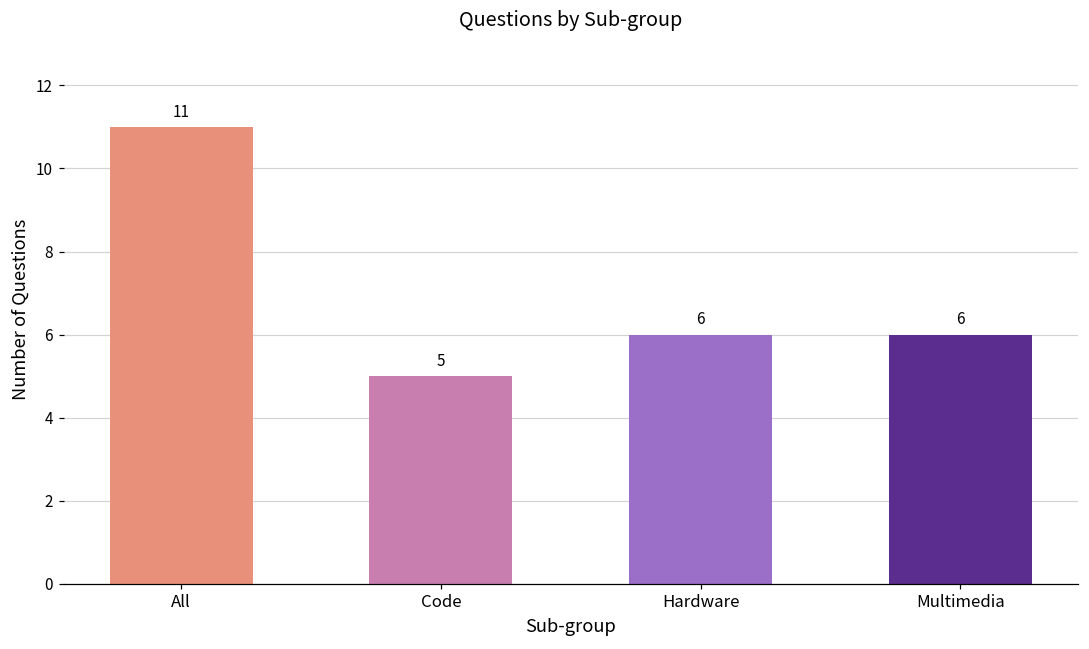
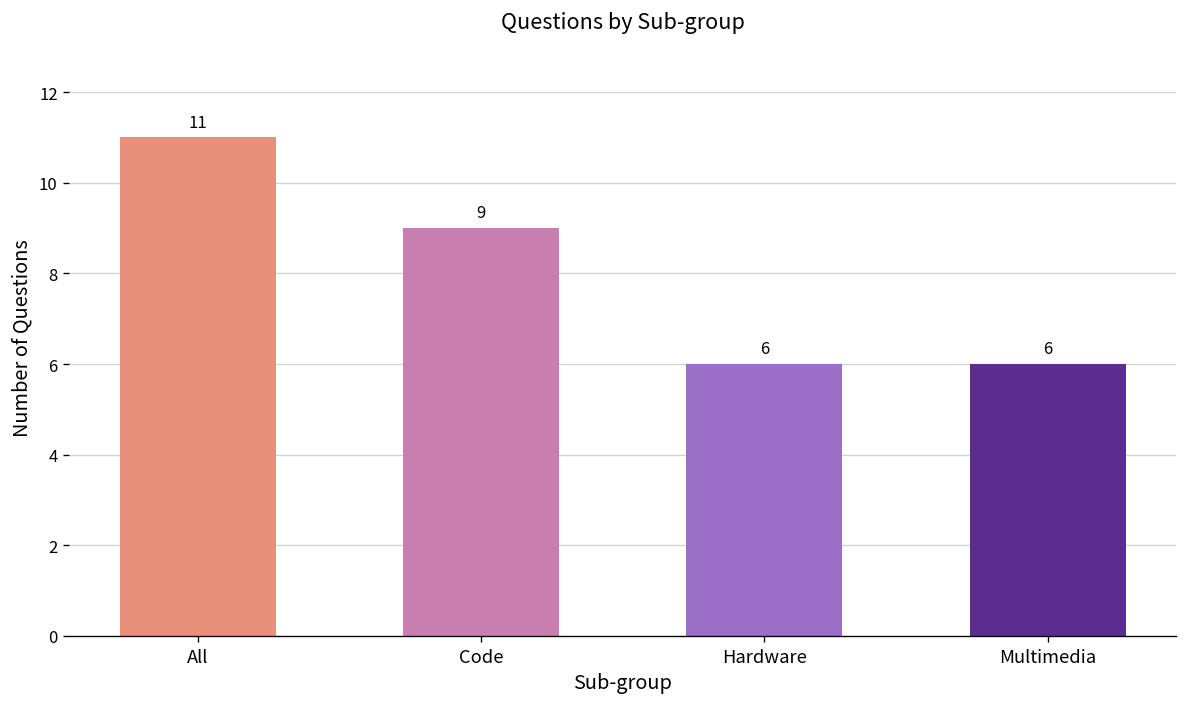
Code: 5 -> 9
